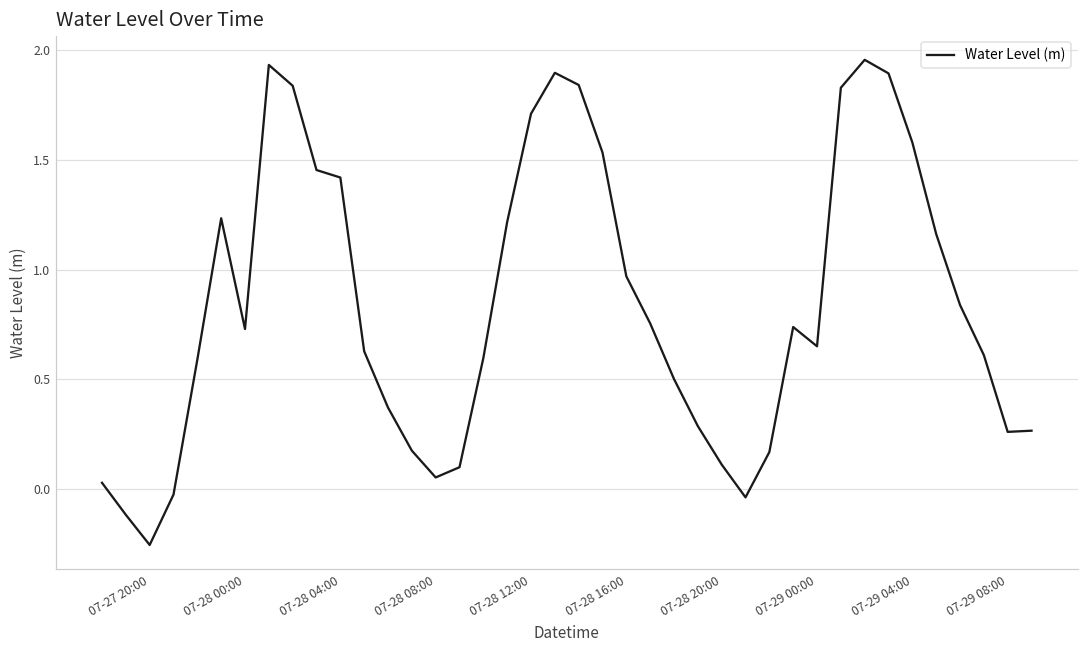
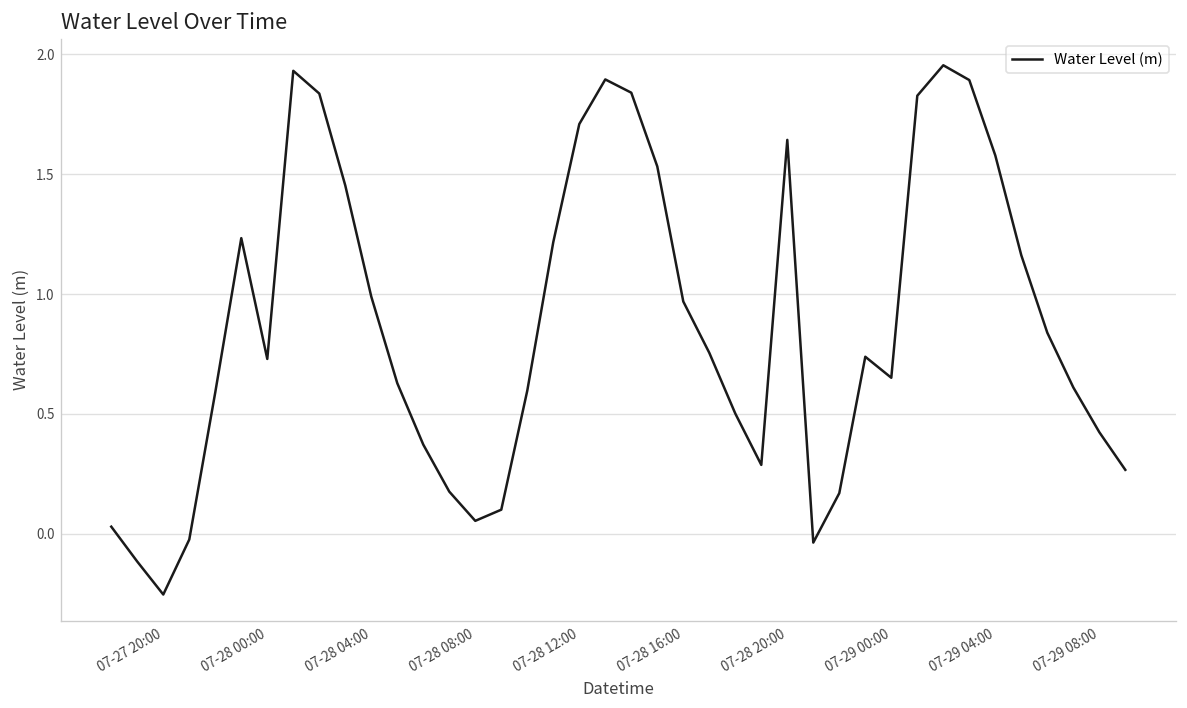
07-28 04:00: 1.42 -> 0.99
07-28 20:00: 0.11 -> 1.64
07-29 08:00: 0.26 -> 0.42
